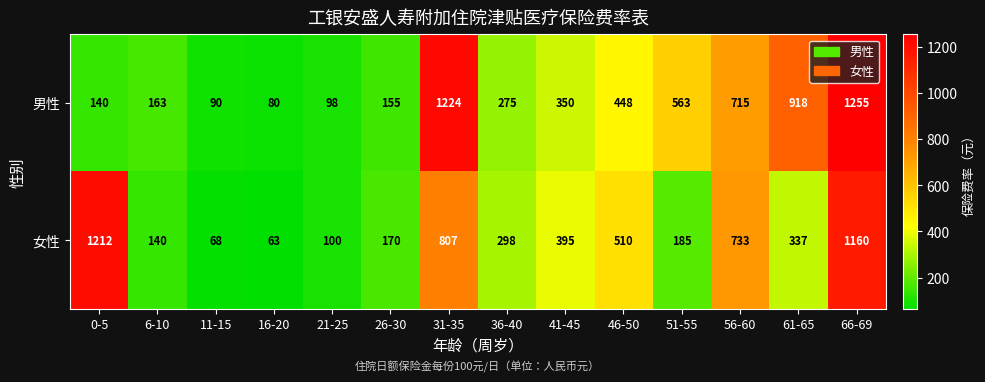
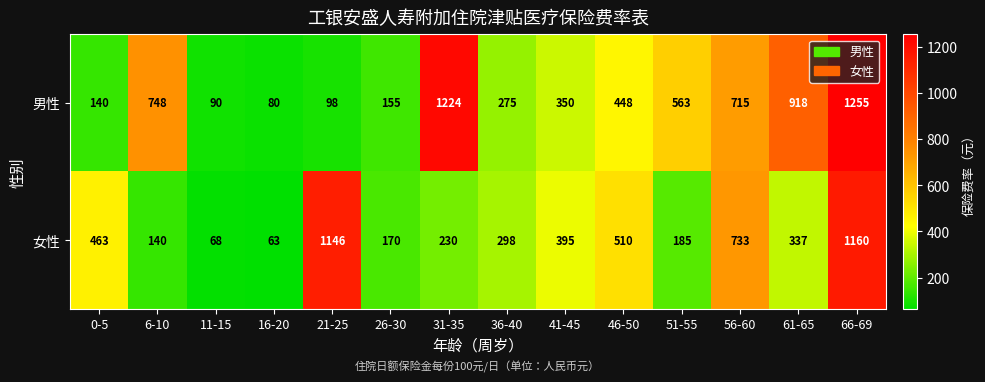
男性, 6-10: 163 -> 748
女性, 0-5: 1212 -> 463
女性, 21-25: 100 -> 1146
女性, 31-35: 807 -> 230
